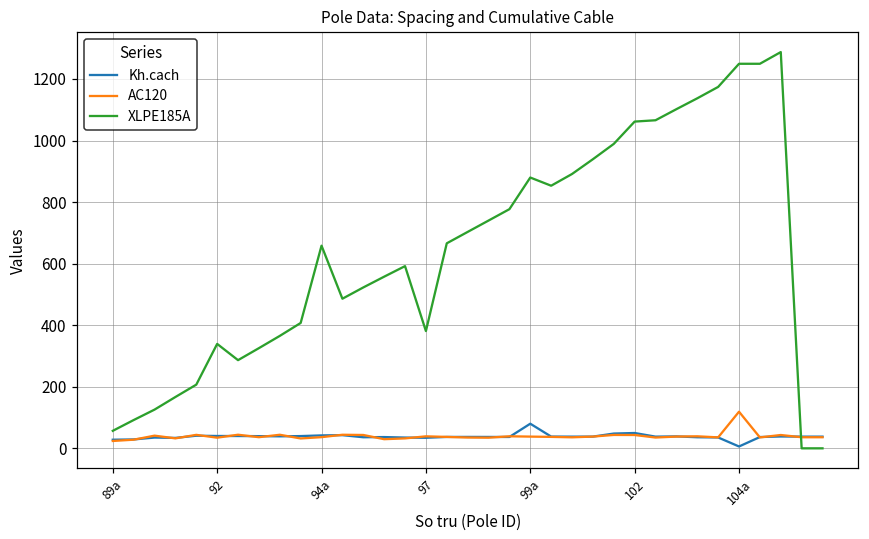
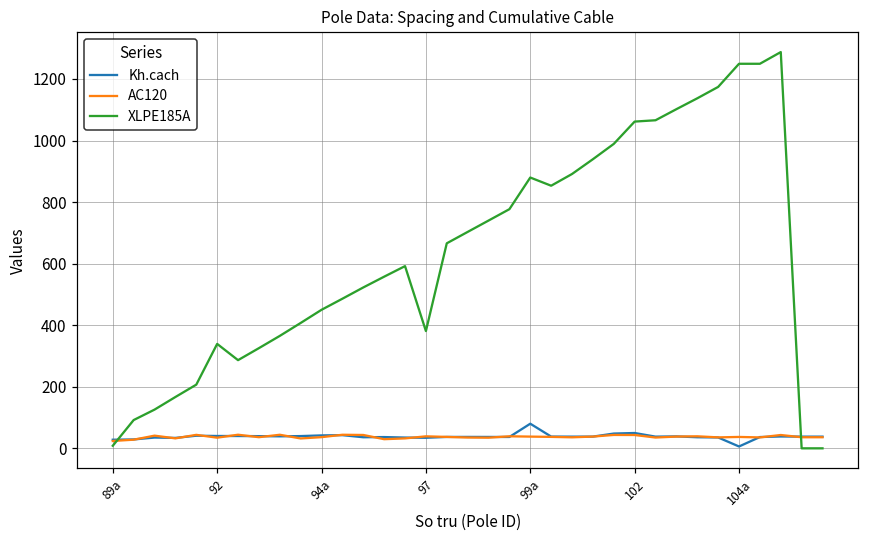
XLPE185A, 89a: 60 -> 10
XLPE185A, 94a: 660 -> 450
AC120, 104a: 120 -> 40
